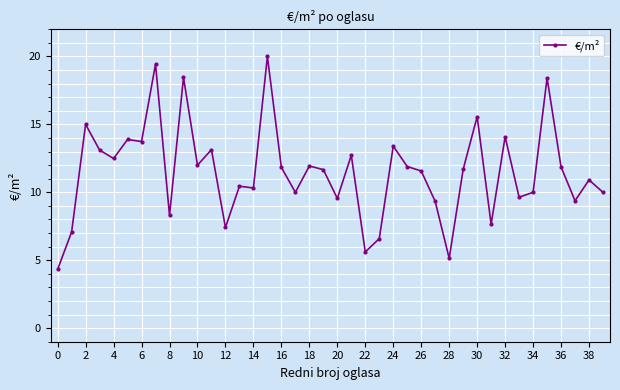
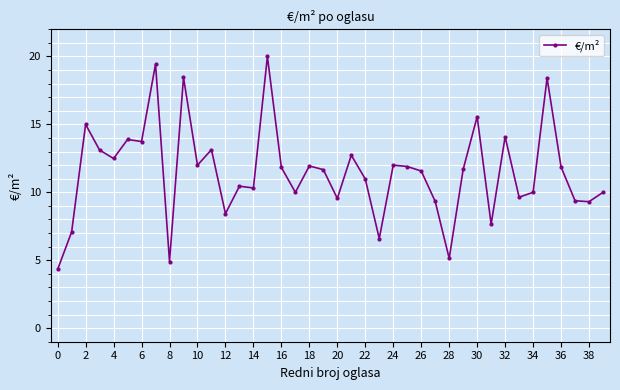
8: 8.3 -> 4.9
12: 7.4 -> 8.4
22: 5.6 -> 11.0
24: 13.4 -> 12.0
38: 10.9 -> 9.3
